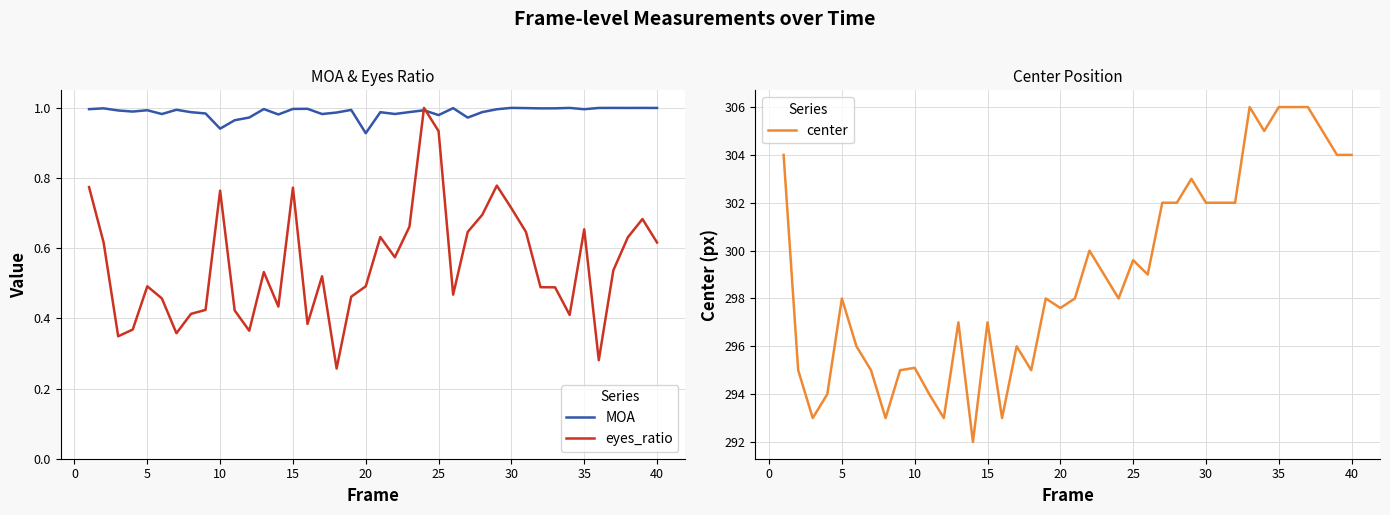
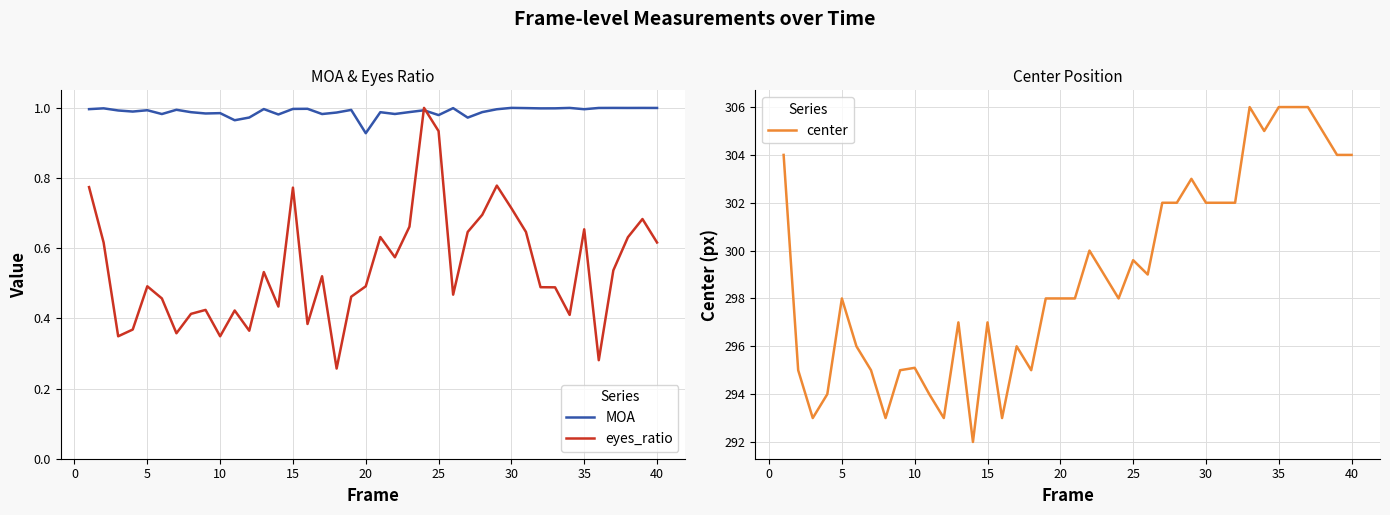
MOA & Eyes Ratio, MOA, 10: 0.94 -> 0.98
MOA & Eyes Ratio, eyes_ratio, 10: 0.76 -> 0.35
Center Position, 20: 297.6 -> 298.0
